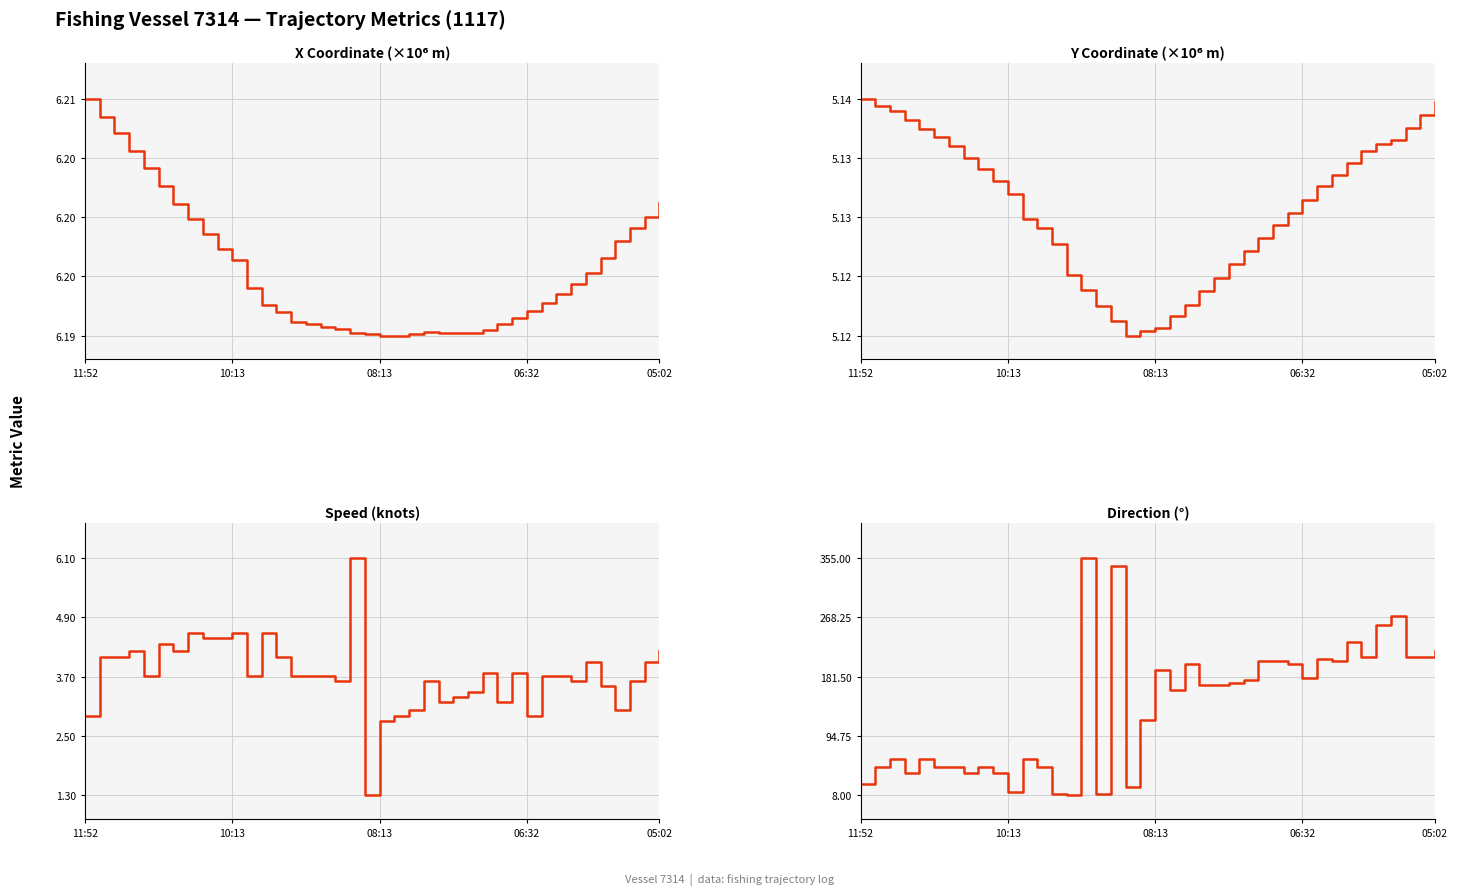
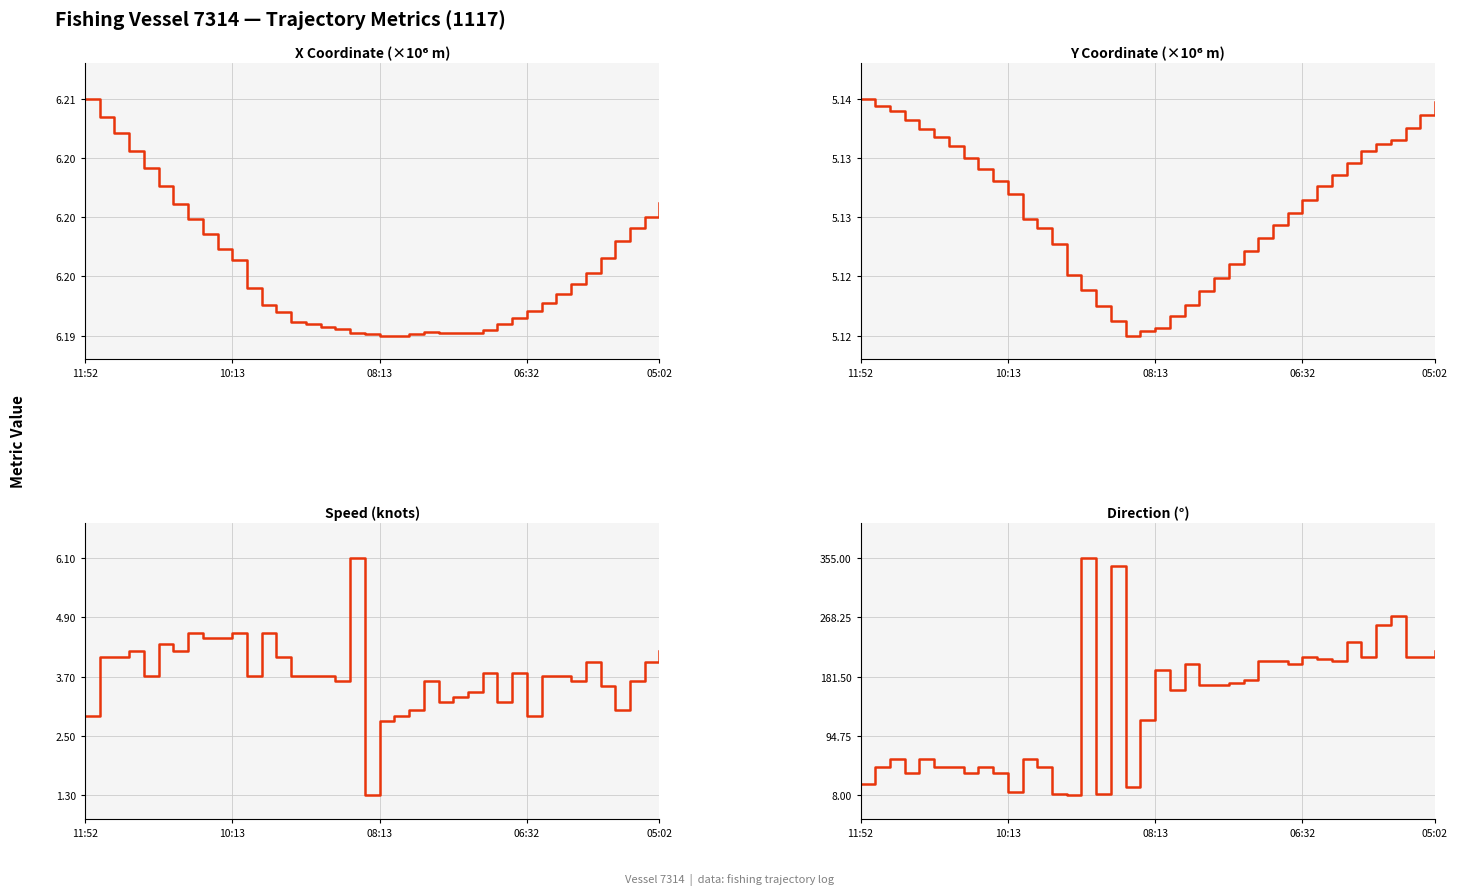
Direction (°), 06:32: 180 -> 210
